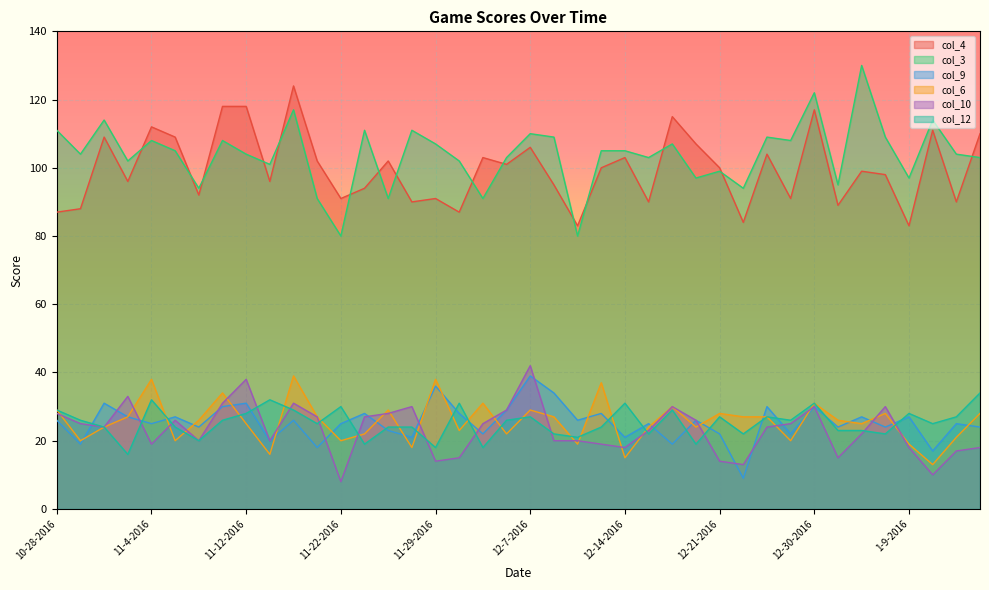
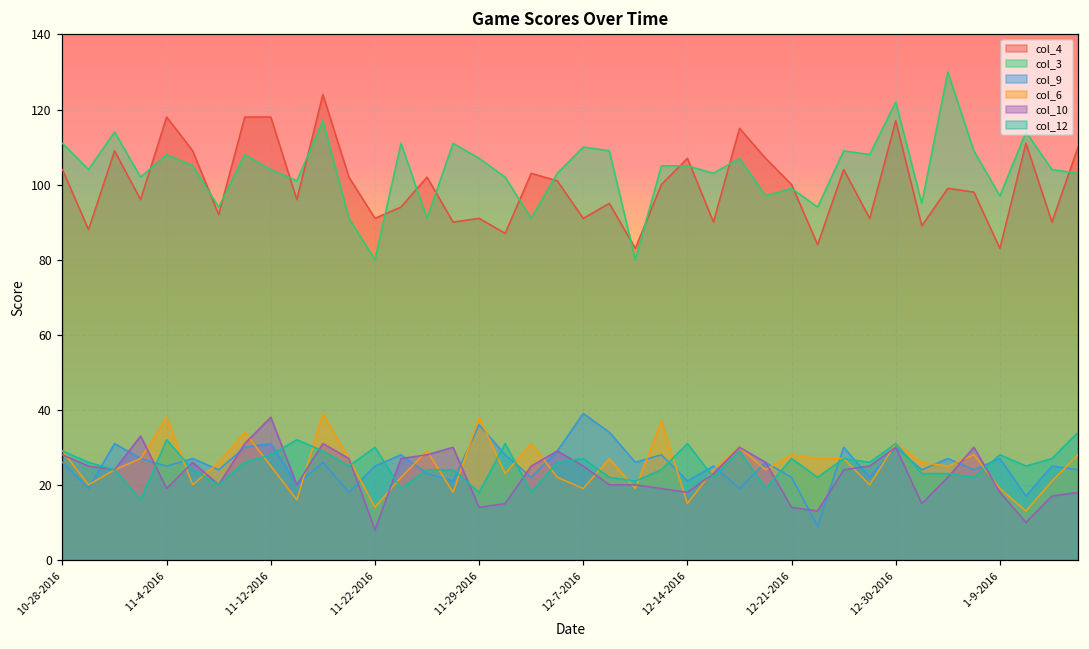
col_4, 10-28-2016: 87 -> 104
col_4, 11-4-2016: 112 -> 118
col_6, 11-22-2016: 20 -> 14
col_4, 12-7-2016: 106 -> 91
col_6, 12-7-2016: 29 -> 19
col_10, 12-7-2016: 42 -> 25
col_4, 12-14-2016: 103 -> 107
